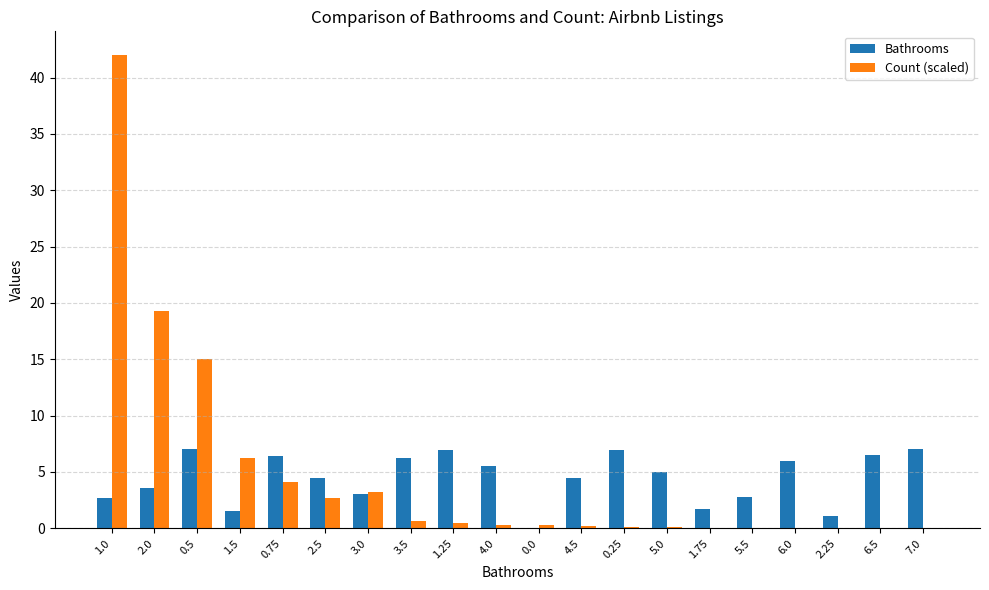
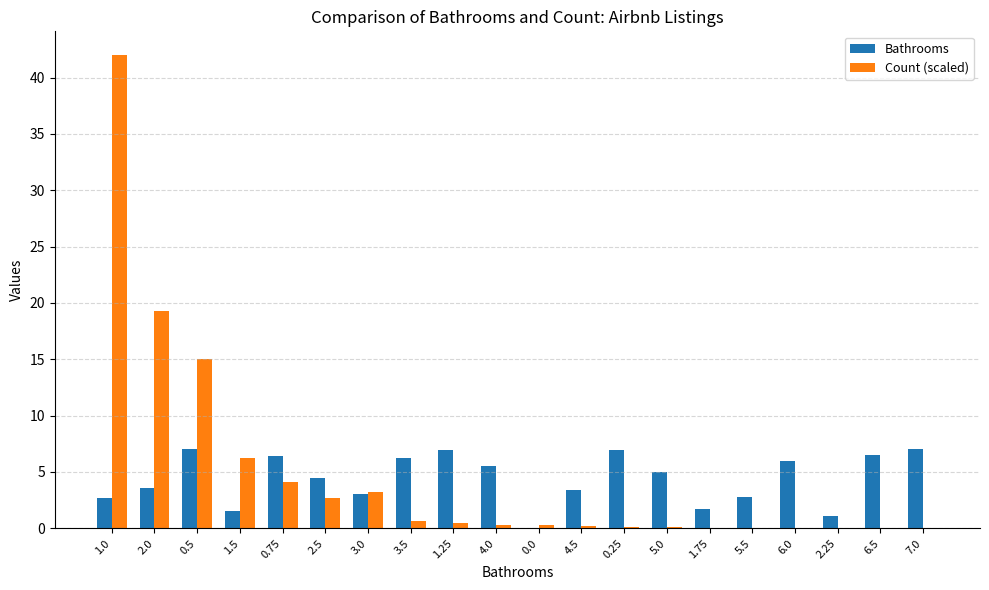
Bathrooms, 4.5: 4.5 -> 3.4
